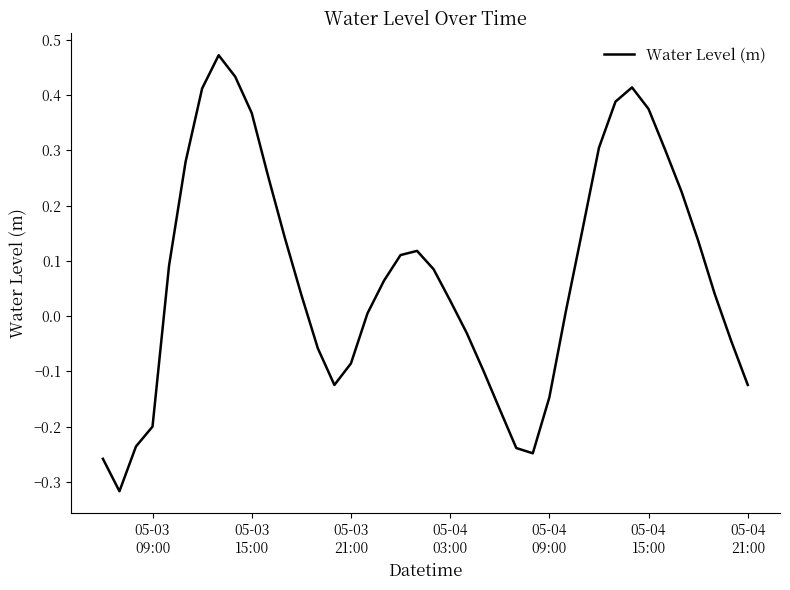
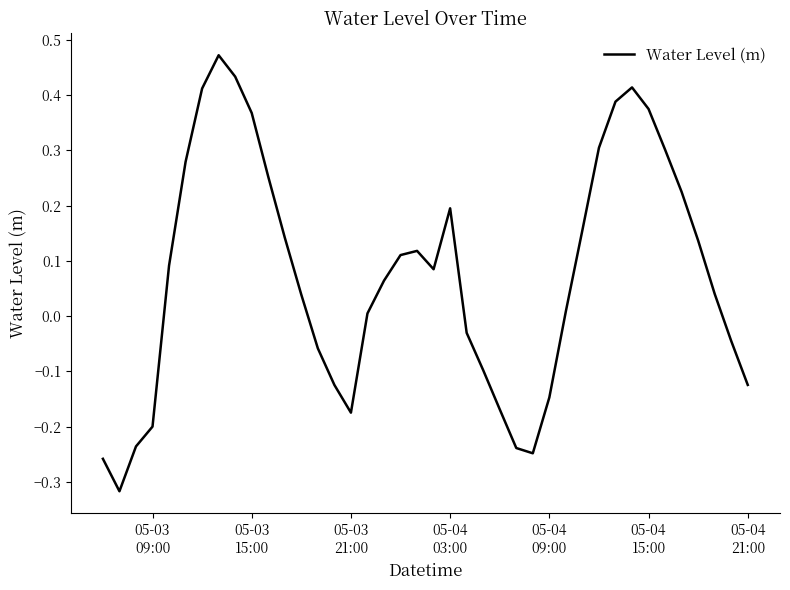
05-03 21:00: -0.09 -> -0.17
05-04 03:00: 0.03 -> 0.20
